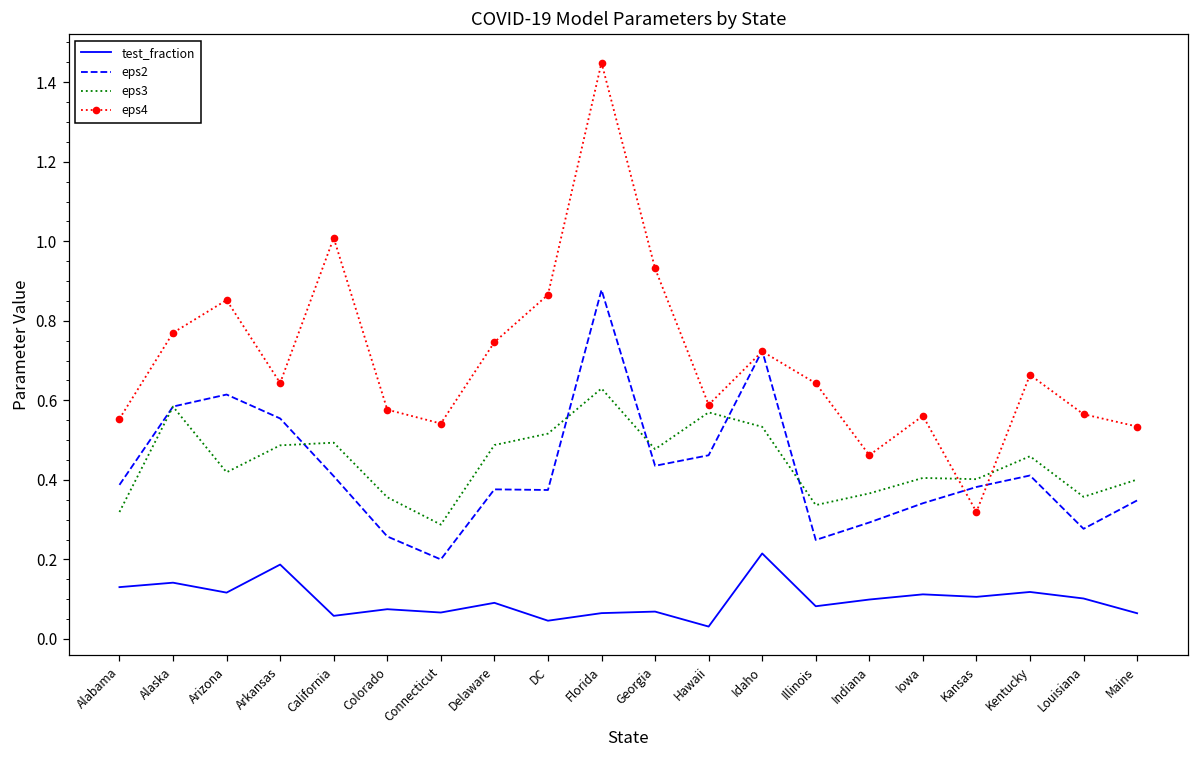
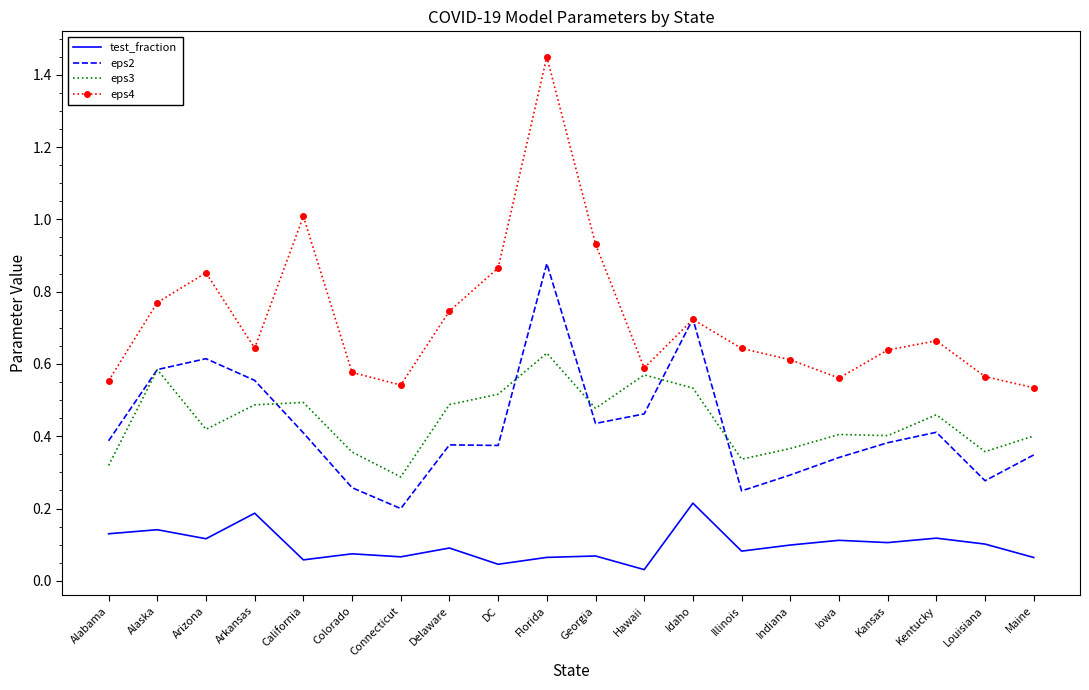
eps4, Indiana: 0.46 -> 0.61
eps4, Kansas: 0.32 -> 0.64
